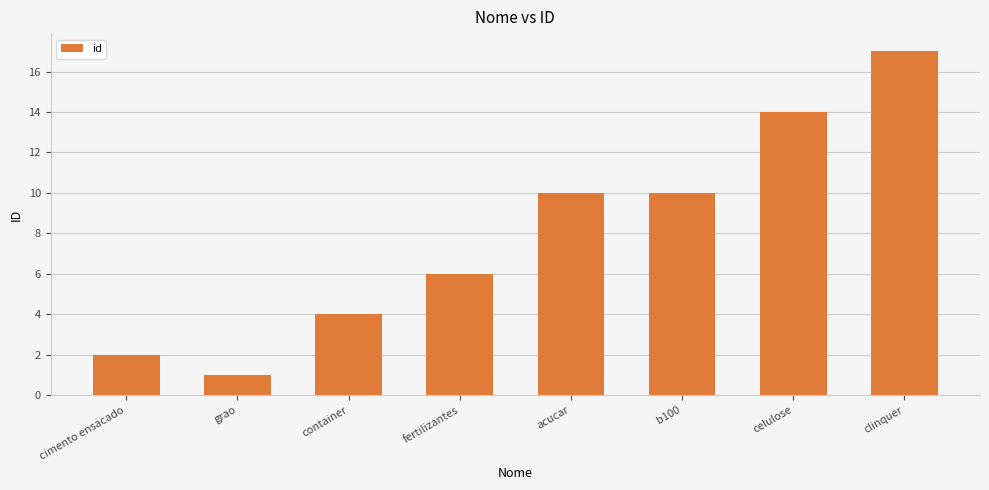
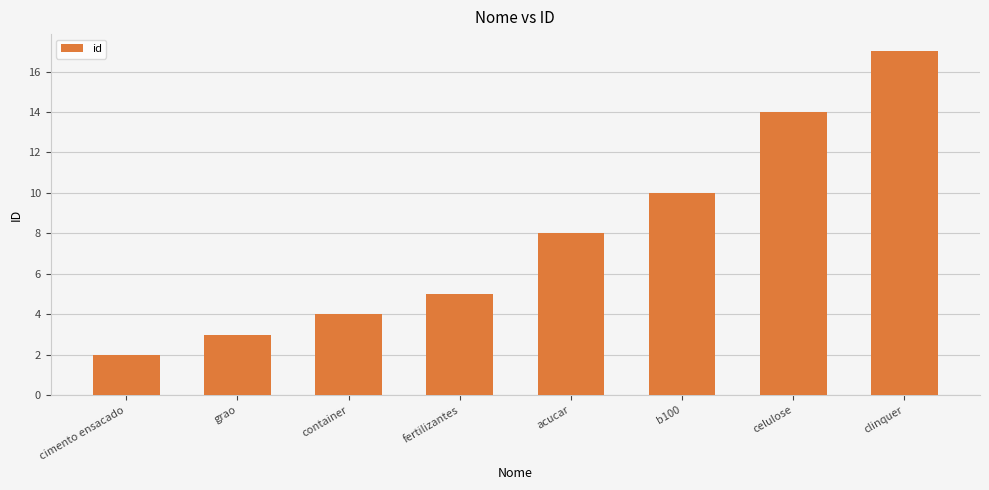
grao: 1 -> 3
fertilizantes: 6 -> 5
acucar: 10 -> 8
